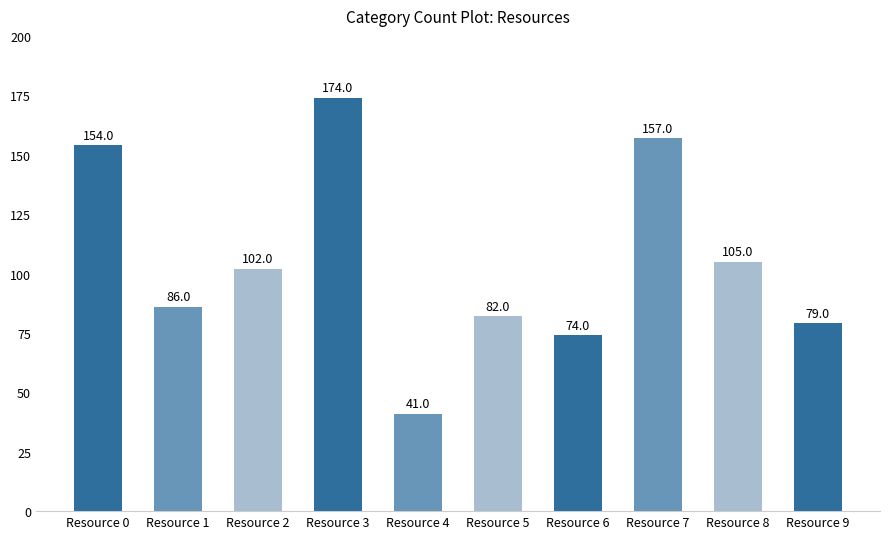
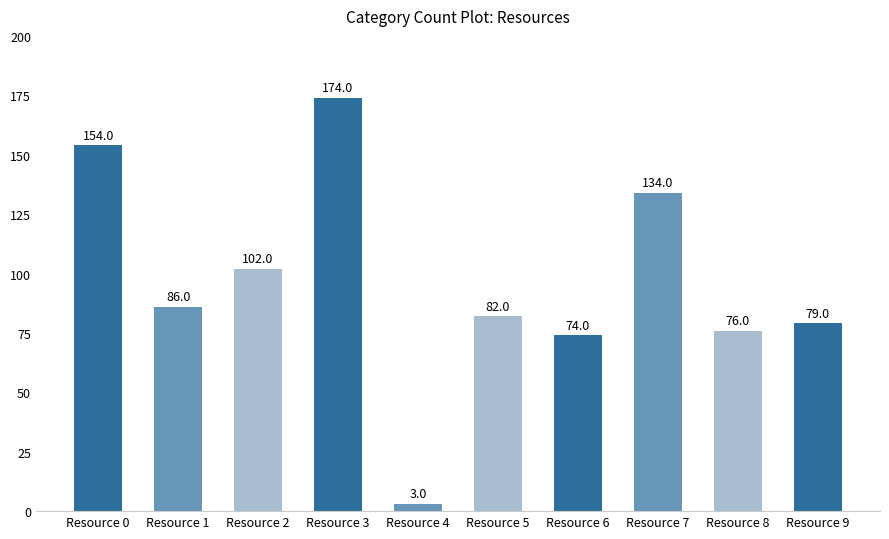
Resource 4: 41.0 -> 3.0
Resource 7: 157.0 -> 134.0
Resource 8: 105.0 -> 76.0
